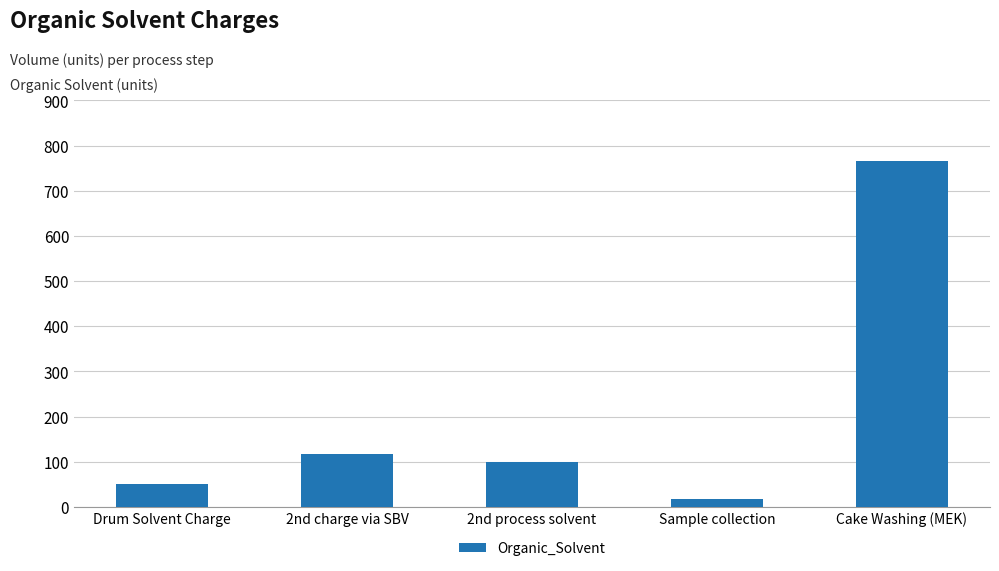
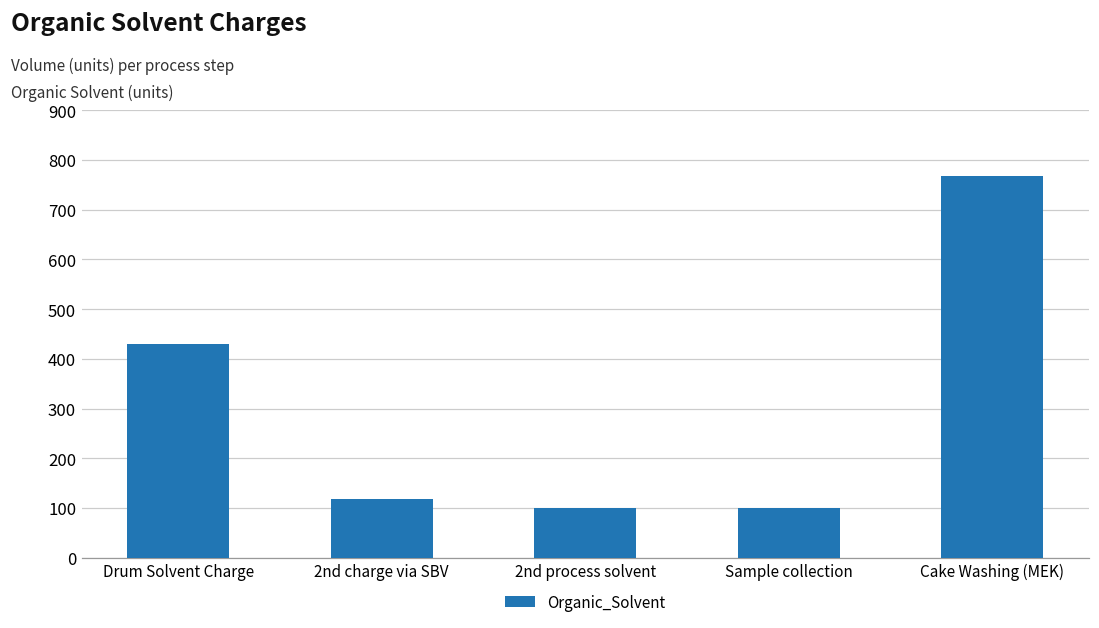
Drum Solvent Charge: 50 -> 430
Sample collection: 20 -> 100
